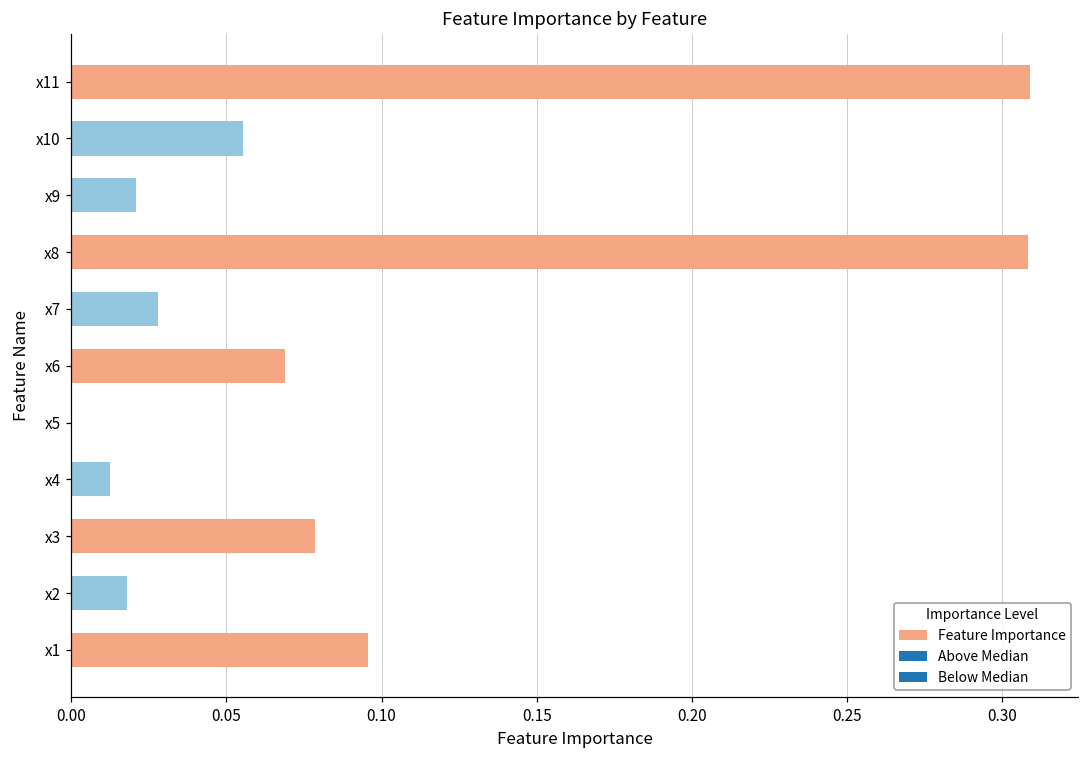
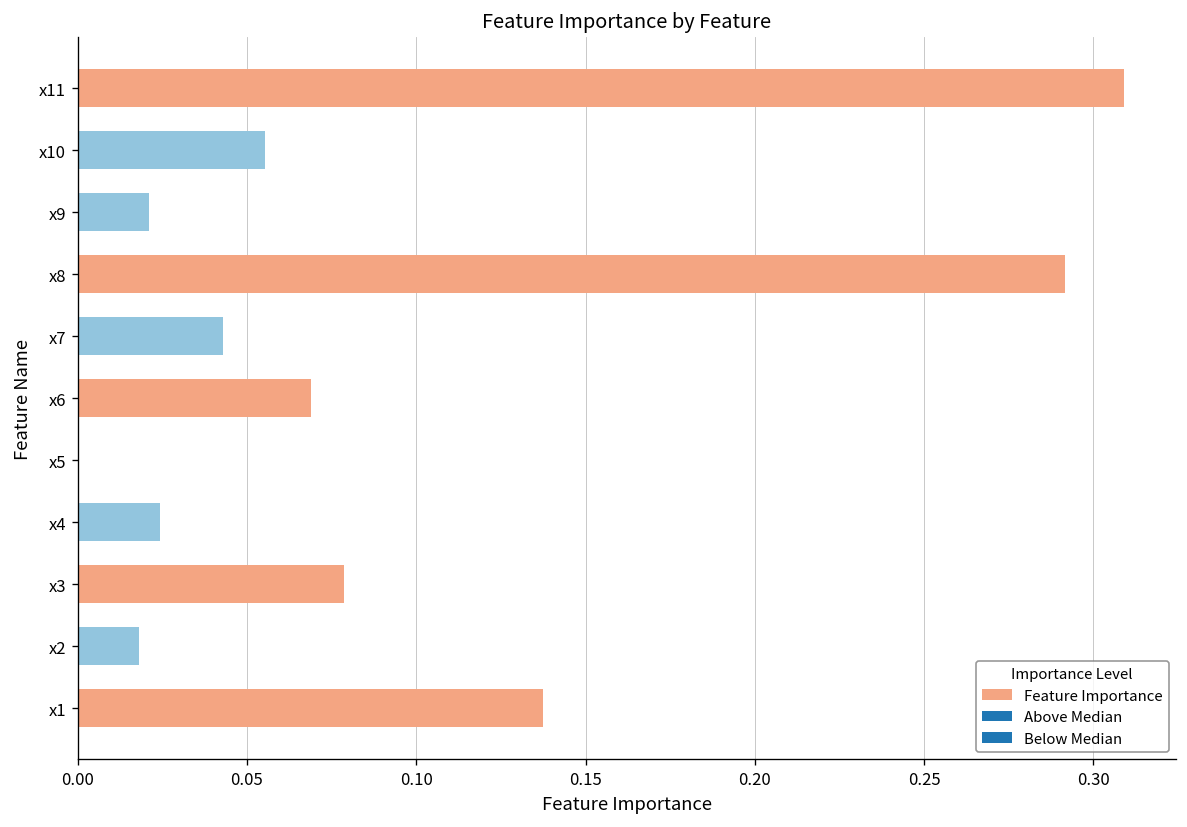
x8: 0.308 -> 0.292
x7: 0.028 -> 0.043
x4: 0.012 -> 0.024
x1: 0.096 -> 0.137
